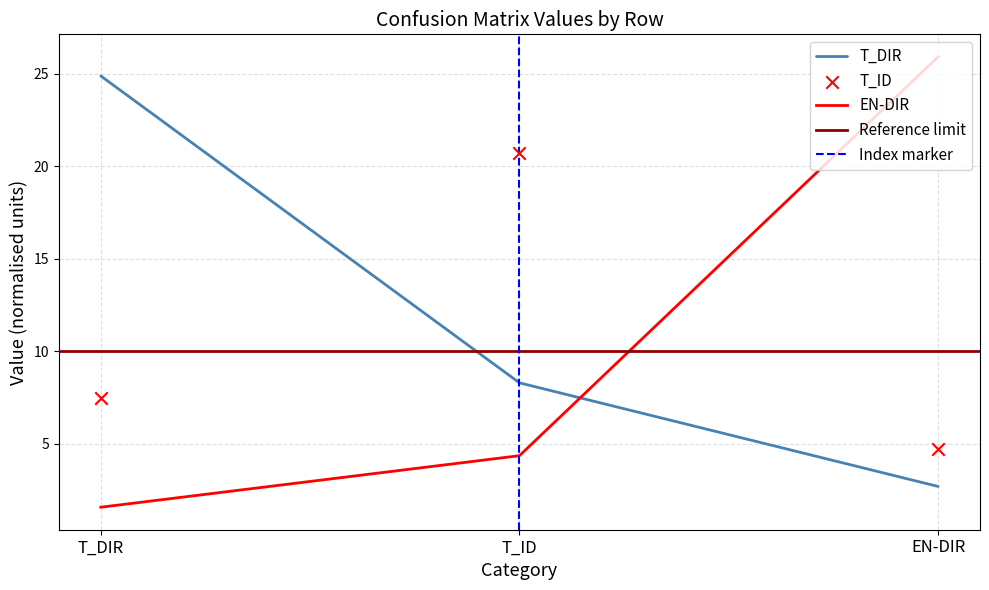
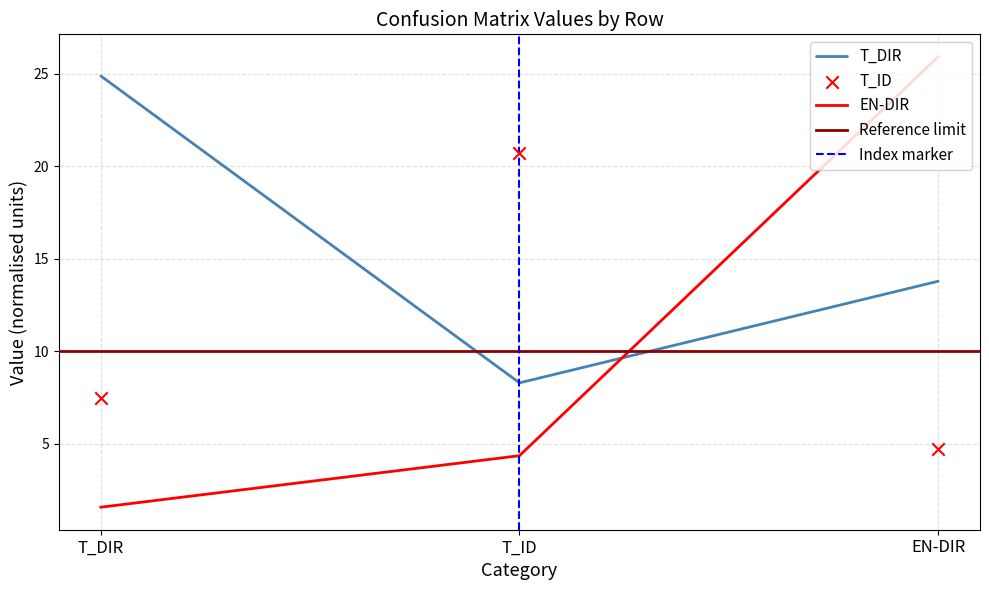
T_DIR, EN-DIR: 2.7 -> 13.8
